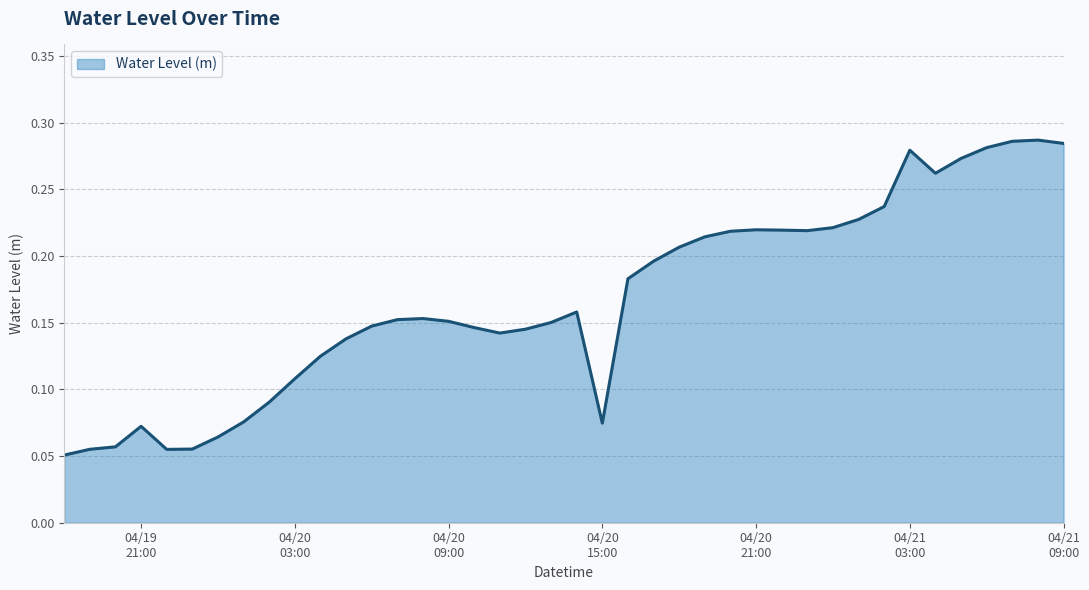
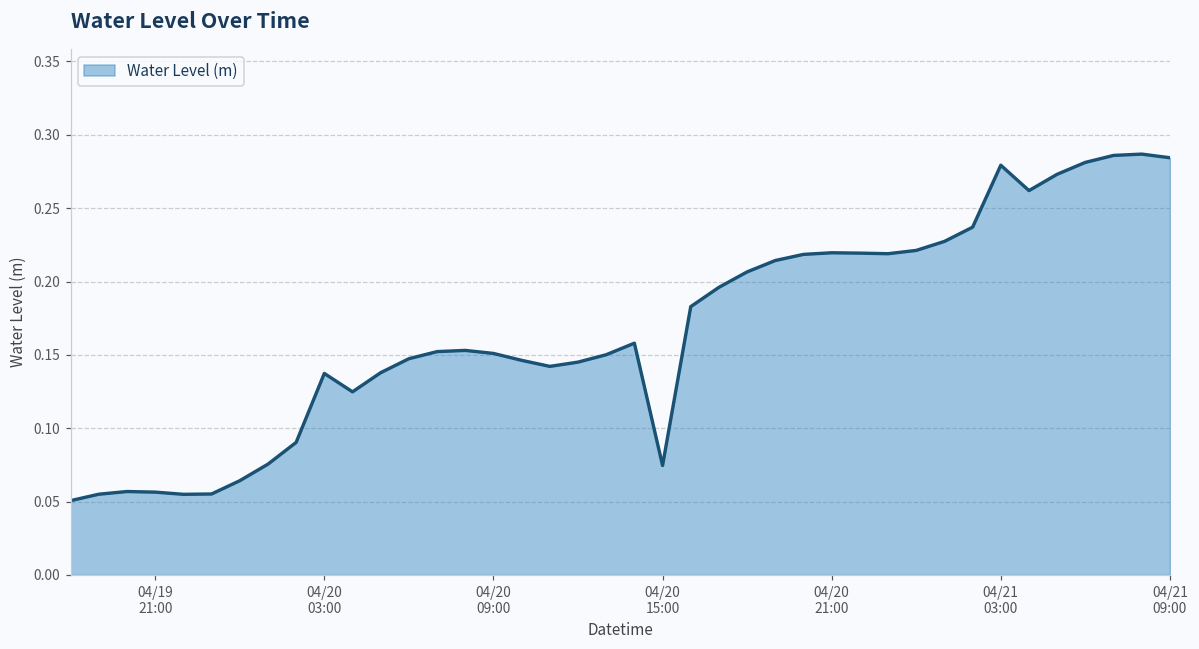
04/19 21:00: 0.072 -> 0.056
04/20 03:00: 0.108 -> 0.137
